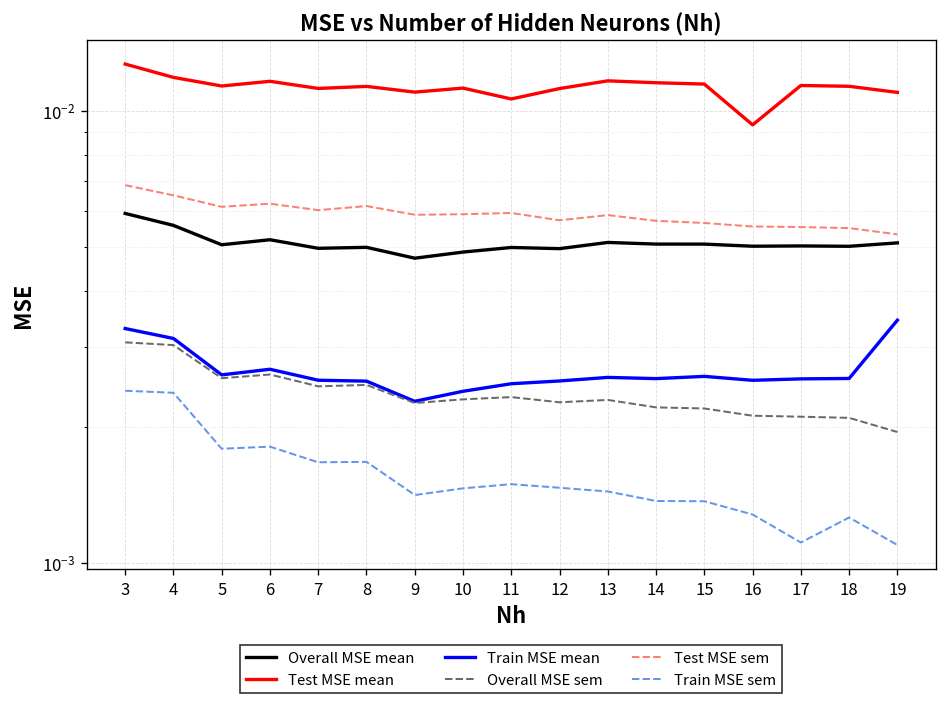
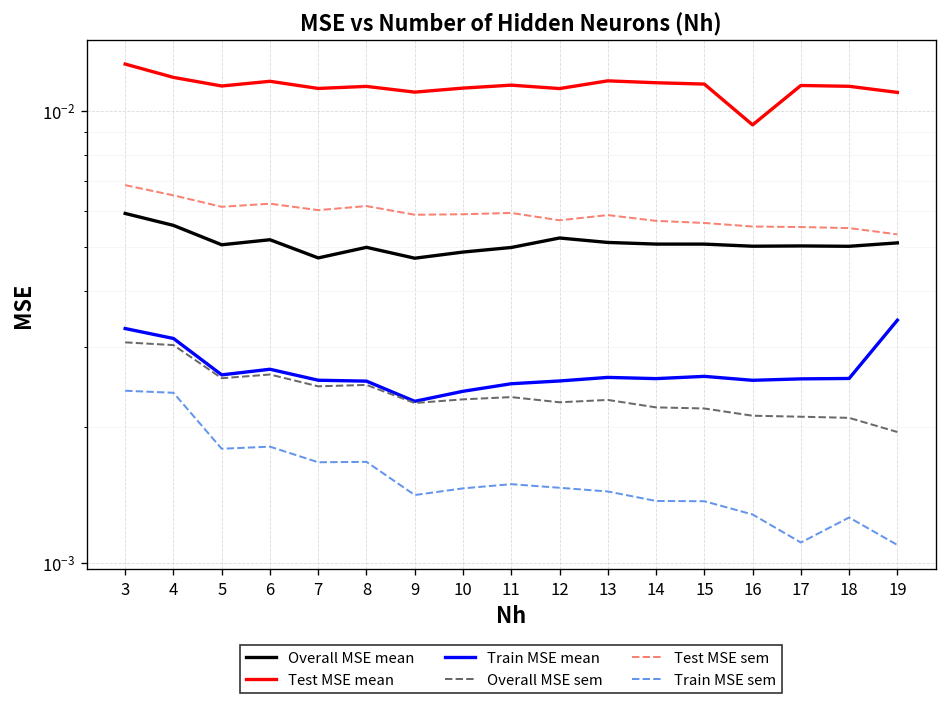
Overall MSE mean, 7: 0.0050 -> 0.0047
Test MSE mean, 11: 0.0106 -> 0.0114
Overall MSE mean, 12: 0.0050 -> 0.0052
